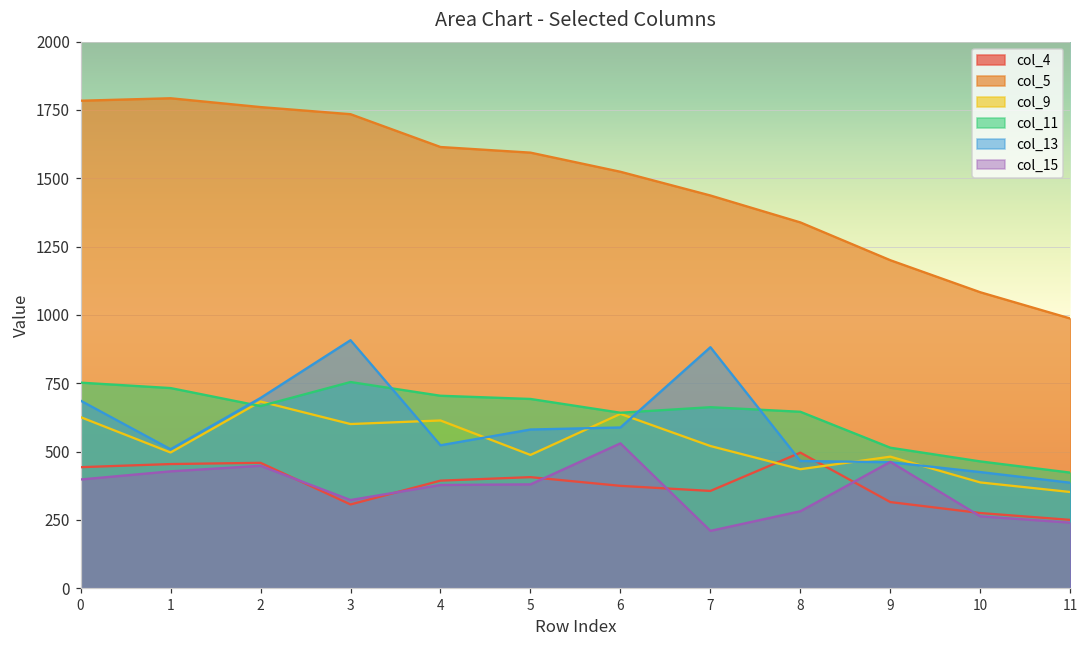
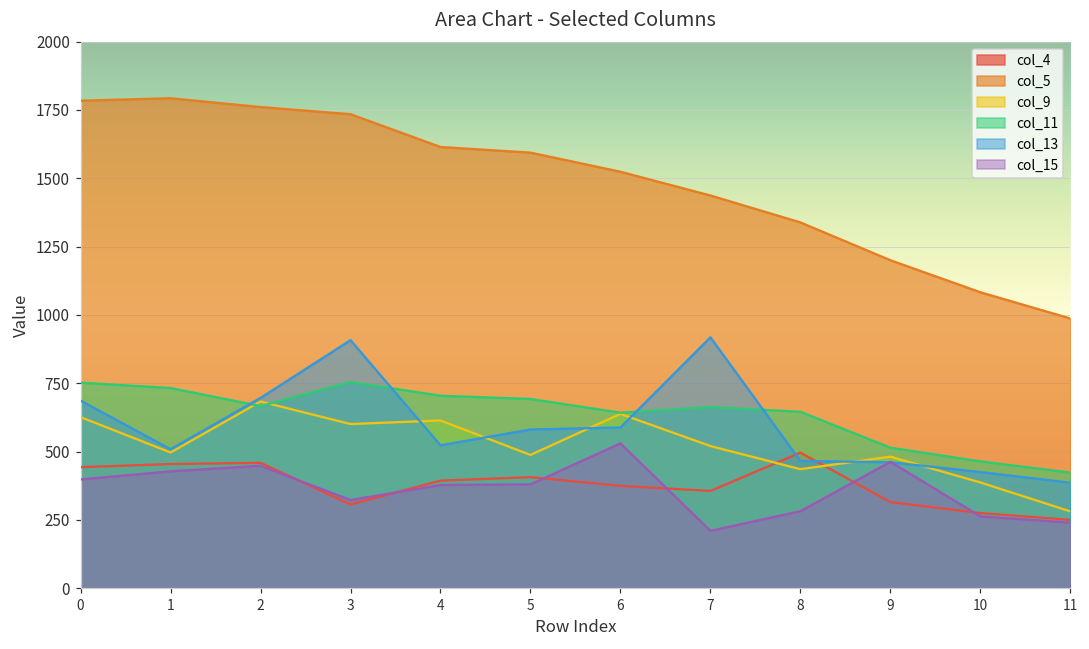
col_13, 7: 880 -> 920
col_9, 11: 350 -> 280
